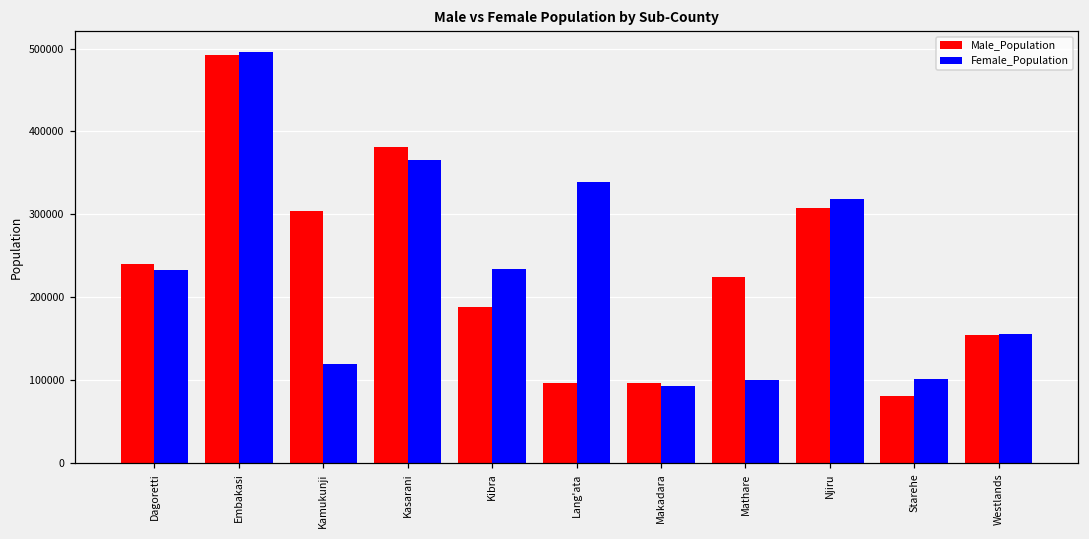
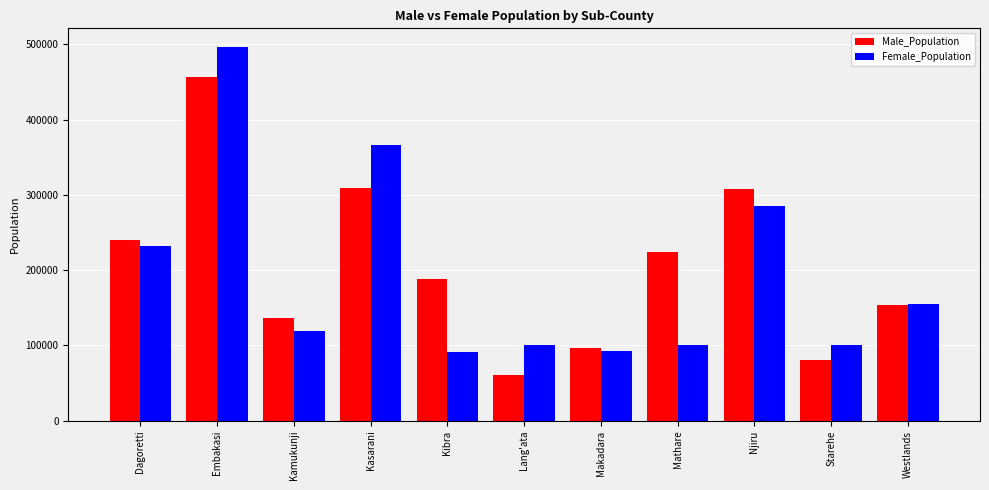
Male_Population, Embakasi: 490000 -> 460000
Male_Population, Kamukunji: 300000 -> 140000
Male_Population, Kasarani: 380000 -> 310000
Female_Population, Kibra: 230000 -> 90000
Male_Population, Lang'ata: 100000 -> 60000
Female_Population, Lang'ata: 340000 -> 100000
Female_Population, Njiru: 320000 -> 290000
